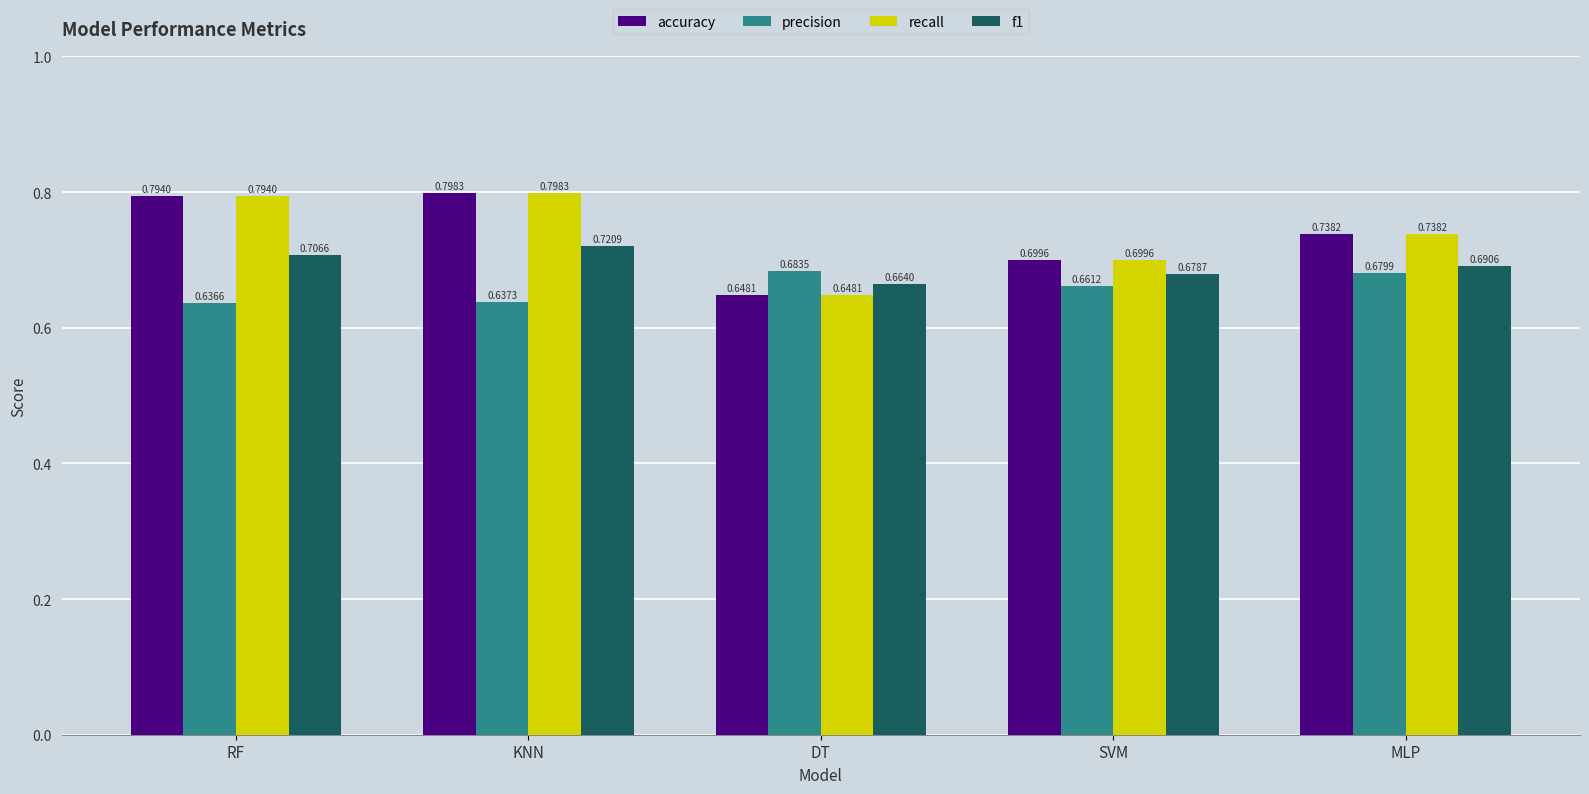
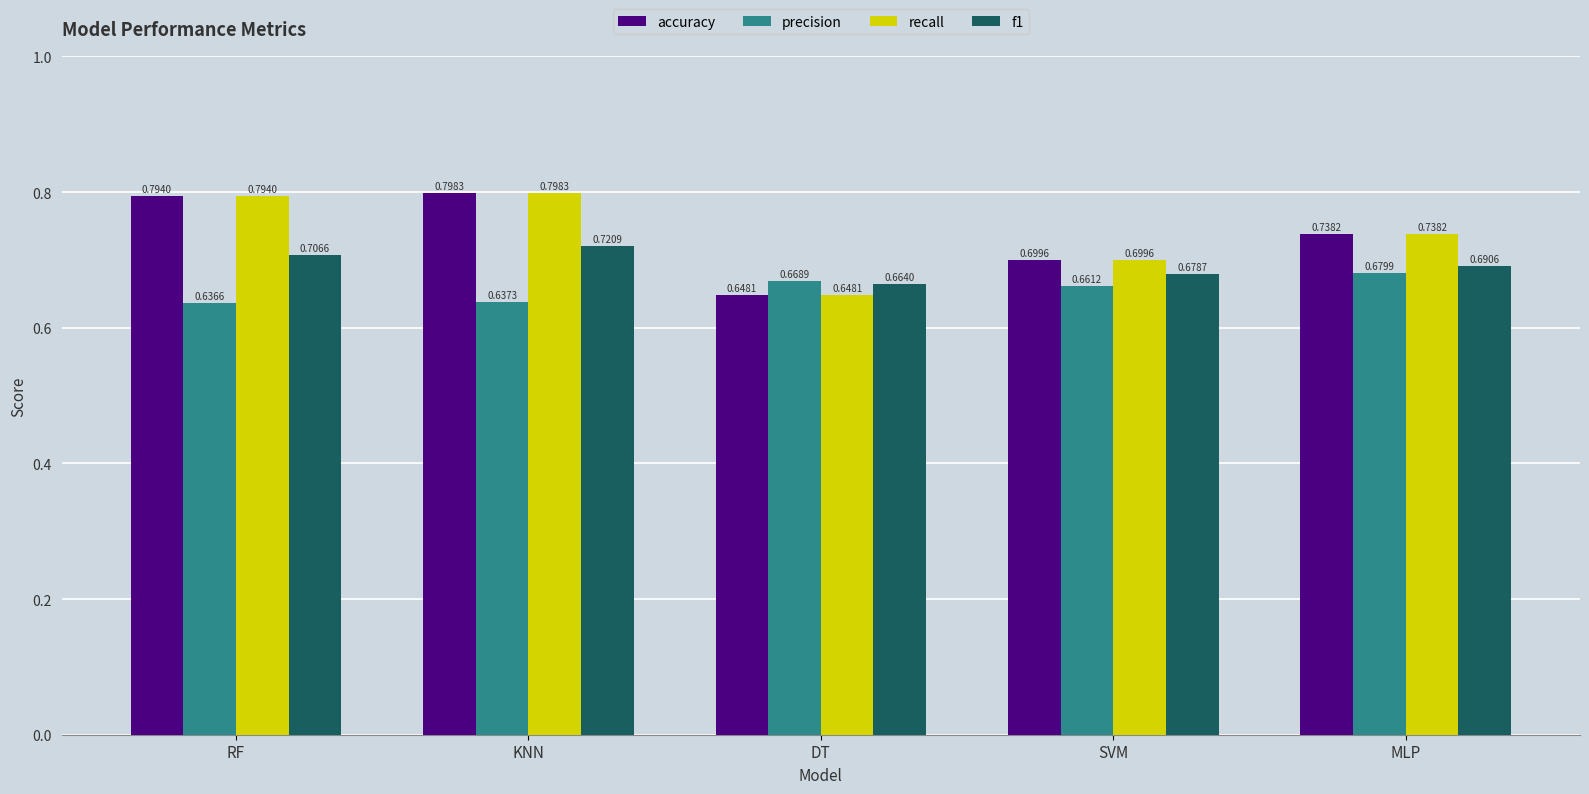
precision, DT: 0.6835 -> 0.6689
